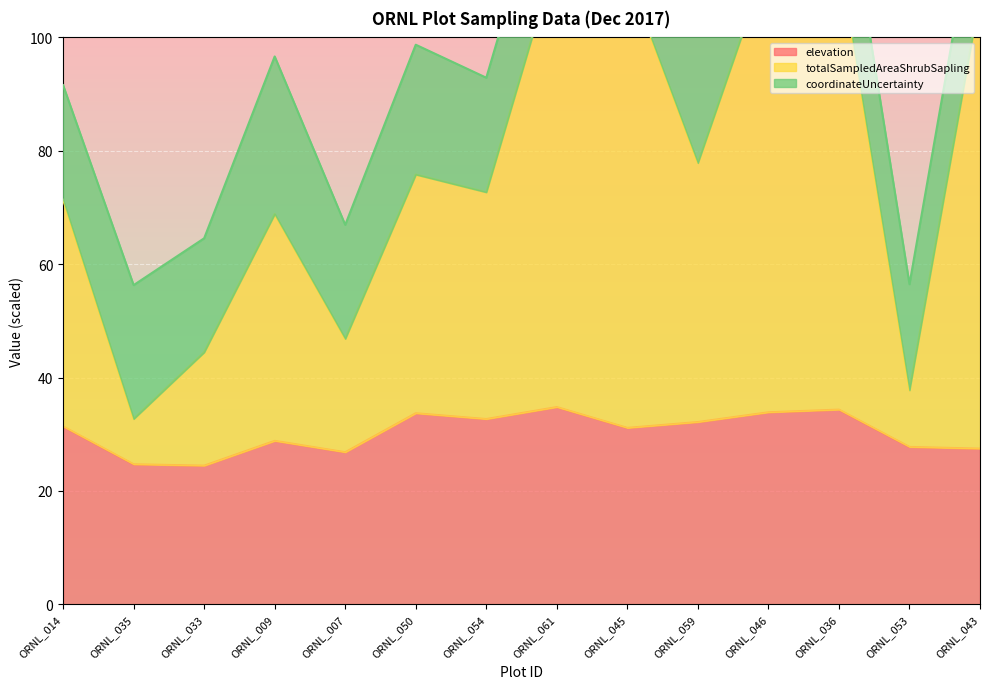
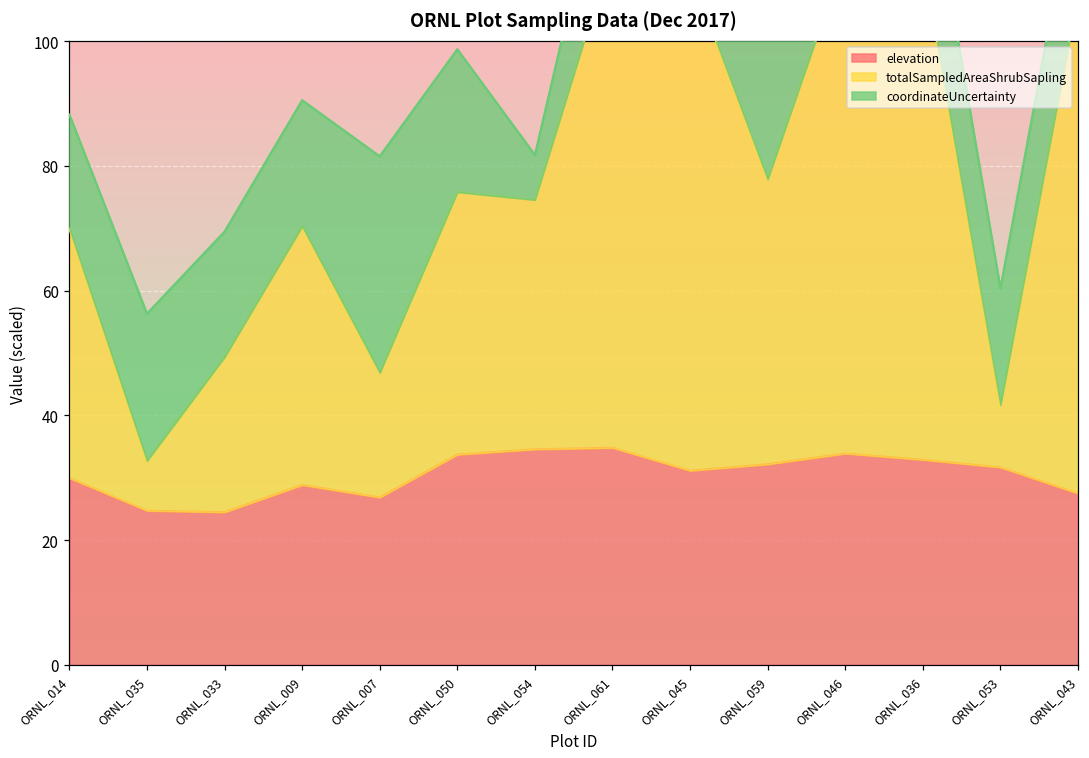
elevation, ORNL_014: 31 -> 30
coordinateUncertainty, ORNL_014: 20 -> 18
totalSampledAreaShrubSapling, ORNL_033: 20 -> 25
totalSampledAreaShrubSapling, ORNL_009: 40 -> 42
coordinateUncertainty, ORNL_009: 28 -> 20
coordinateUncertainty, ORNL_007: 20 -> 35
elevation, ORNL_054: 33 -> 35
coordinateUncertainty, ORNL_054: 20 -> 7
elevation, ORNL_036: 34 -> 33
elevation, ORNL_053: 28 -> 32
